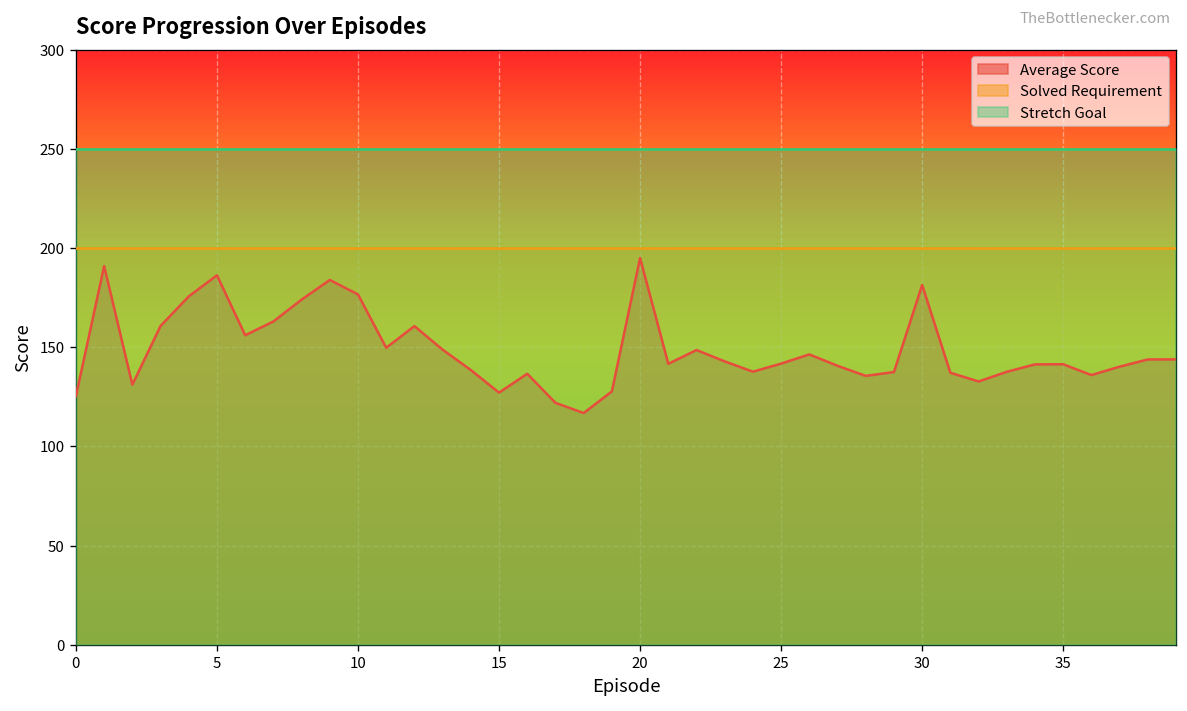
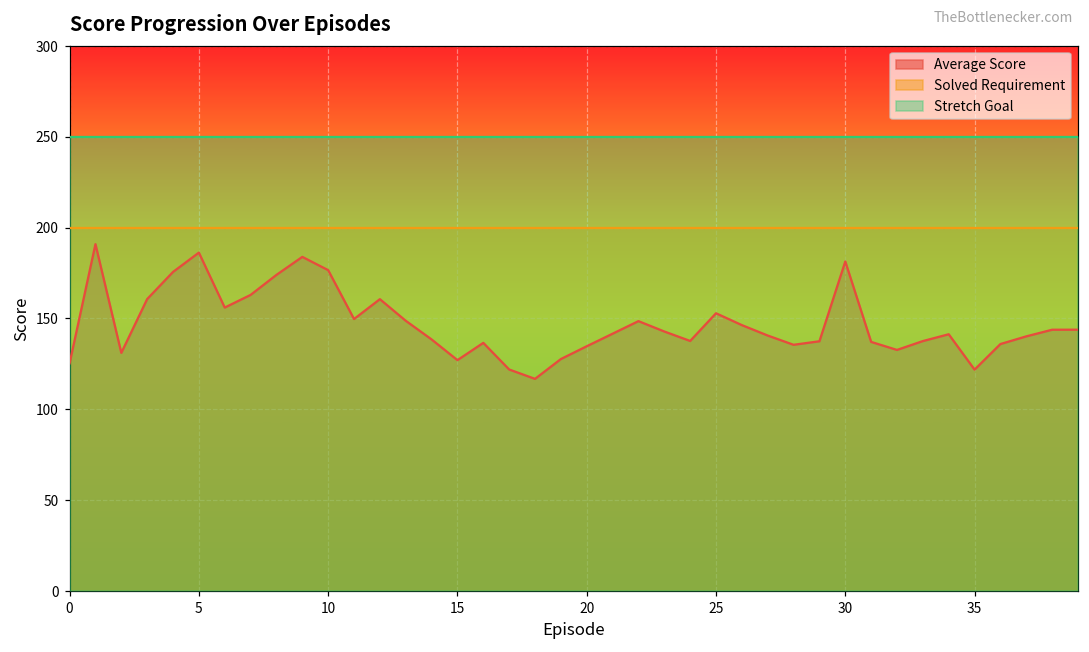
Average Score, 20: 195 -> 135
Average Score, 25: 142 -> 153
Average Score, 35: 141 -> 122
